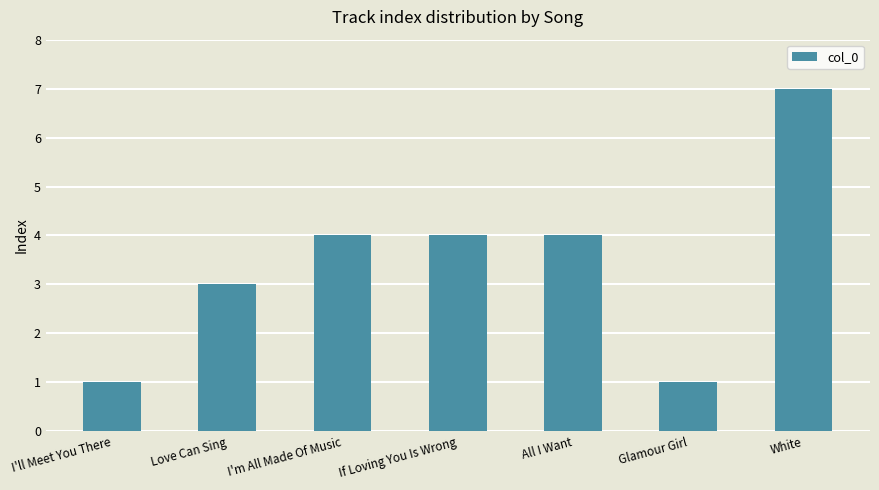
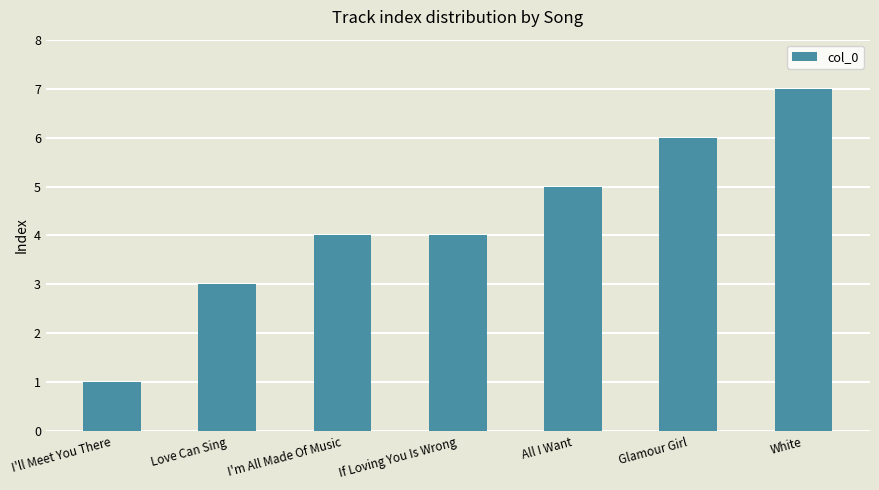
All I Want: 4 -> 5
Glamour Girl: 1 -> 6
